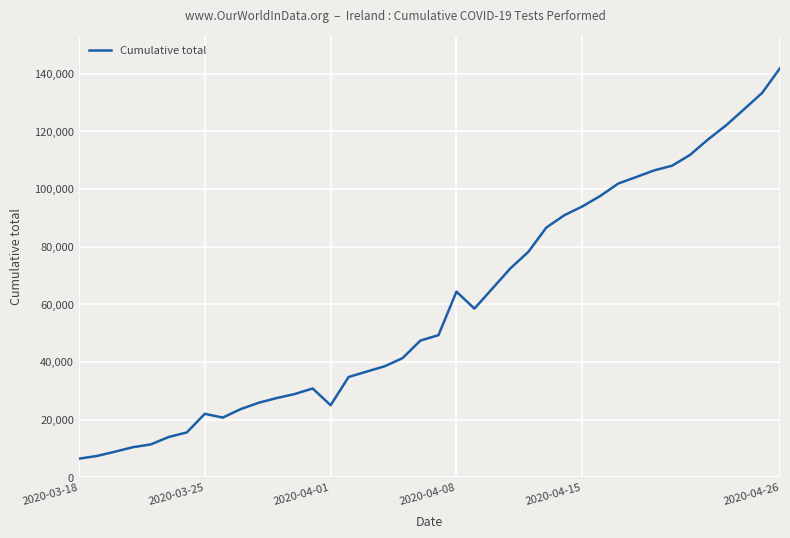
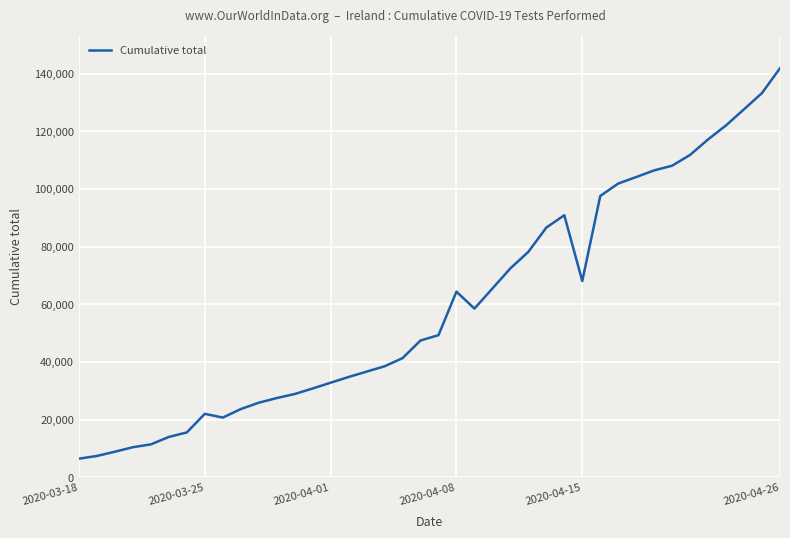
2020-04-01: 25,000 -> 33,000
2020-04-15: 94,000 -> 68,000
